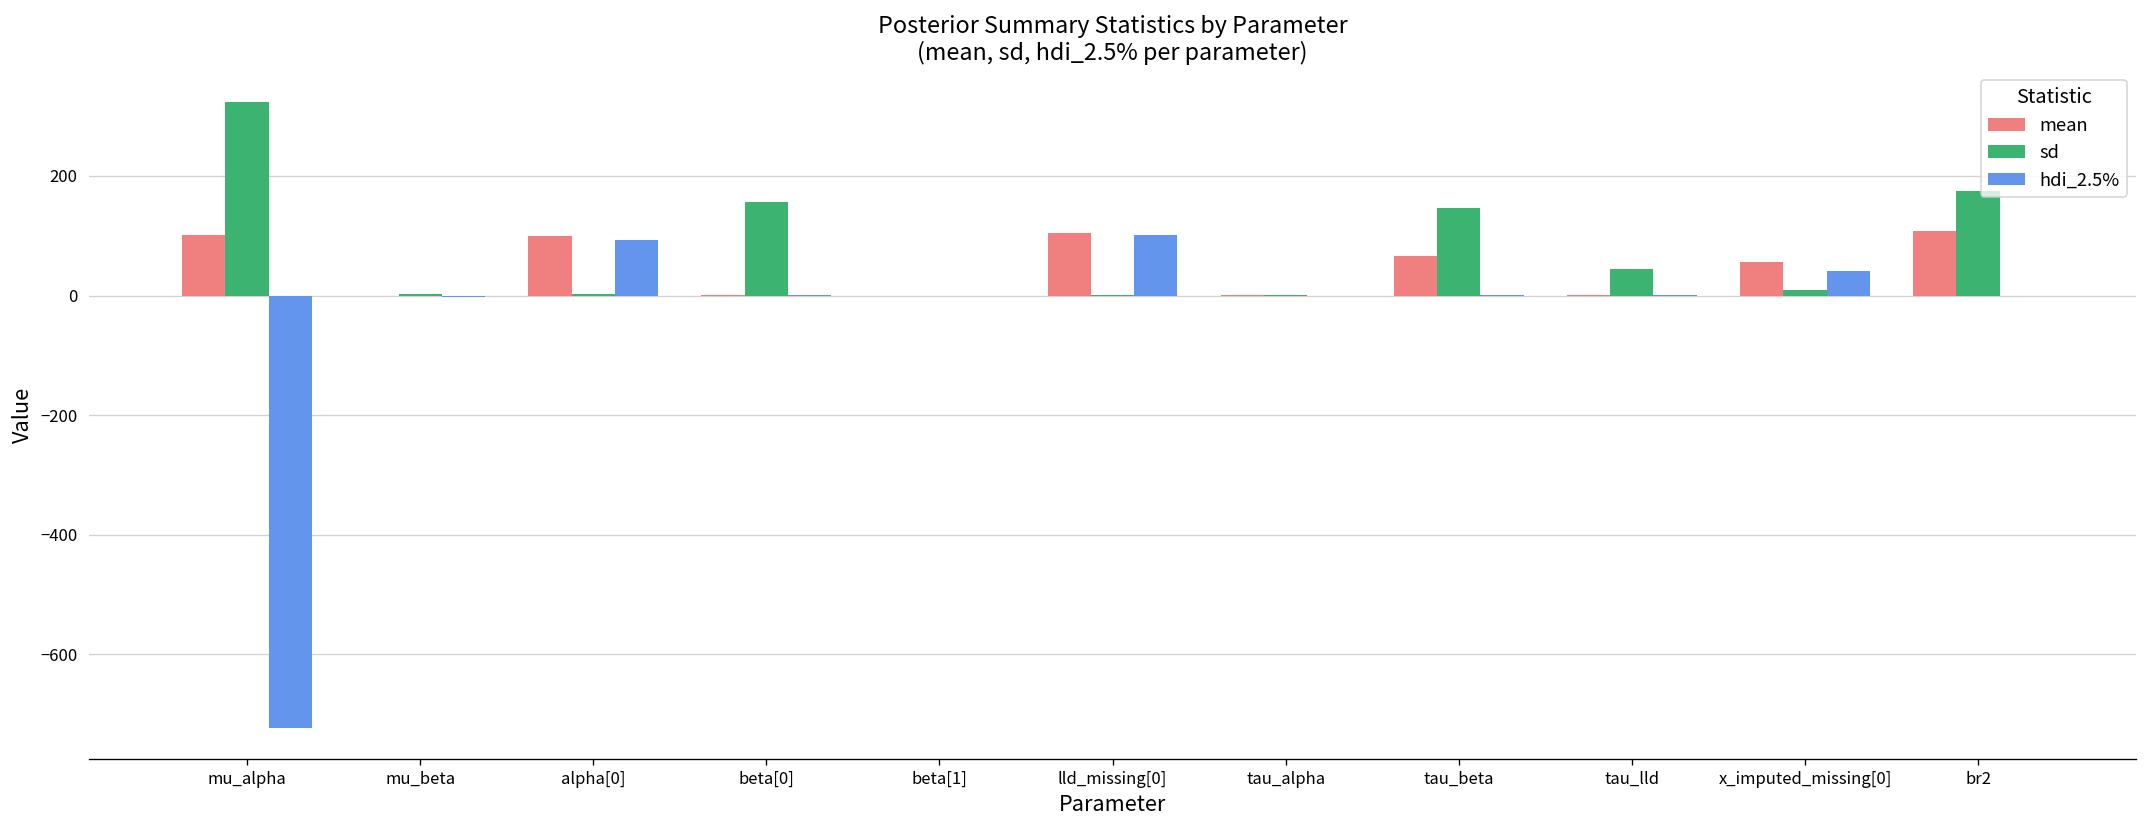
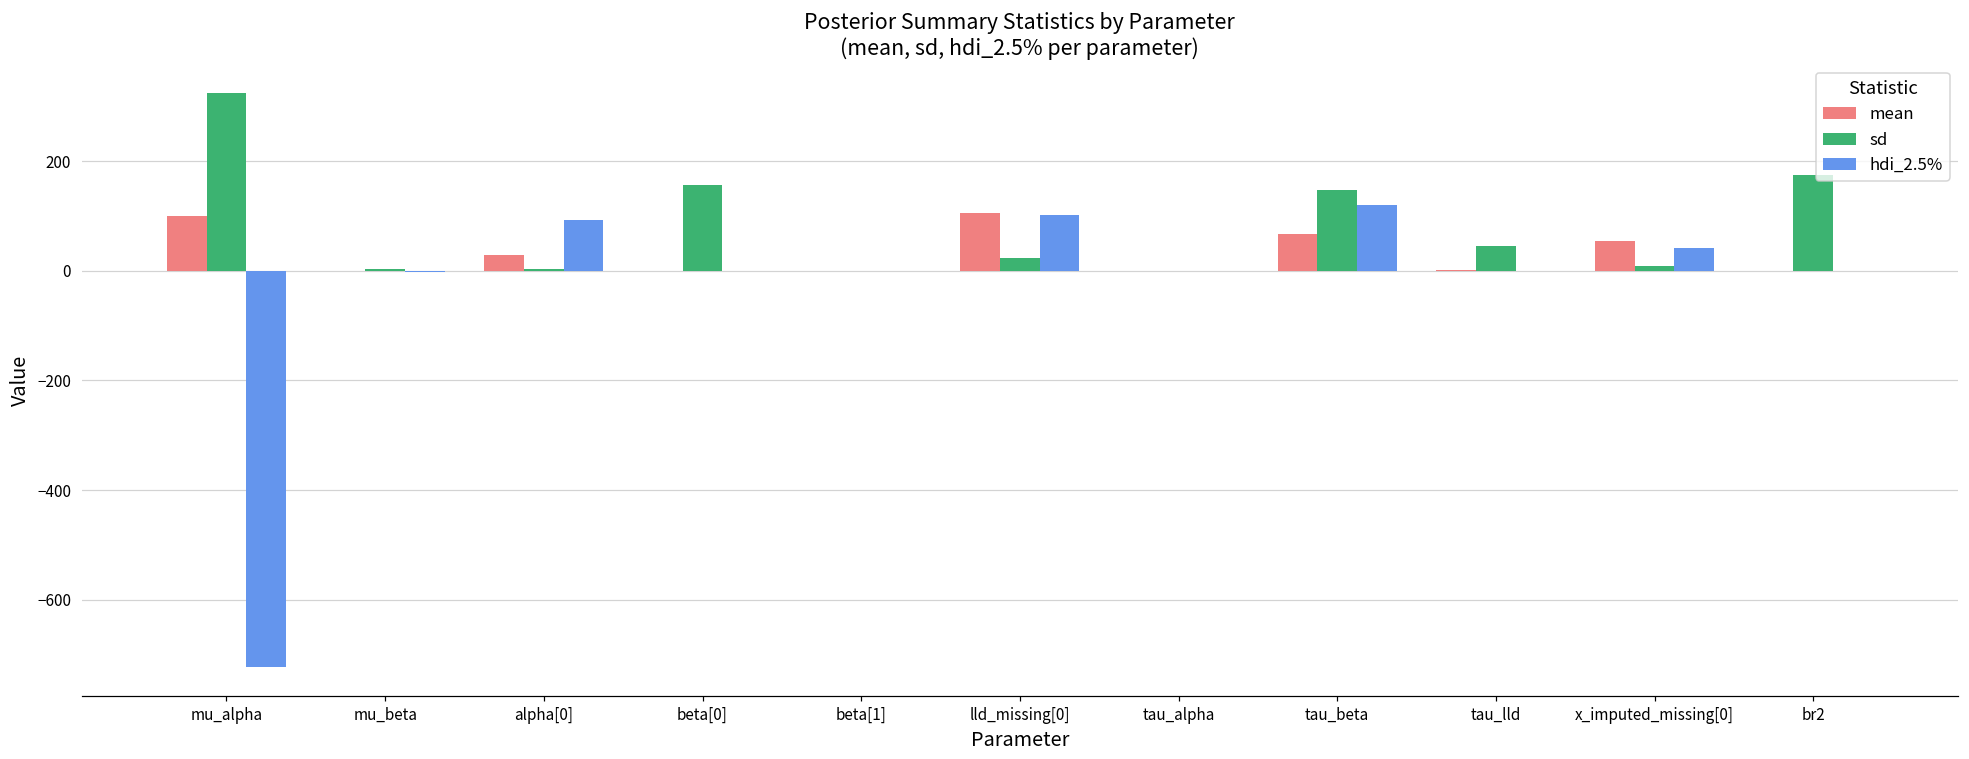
mean, alpha[0]: 100 -> 30
sd, lld_missing[0]: 0 -> 20
hdi_2.5%, tau_beta: 0 -> 120
mean, br2: 110 -> 0
